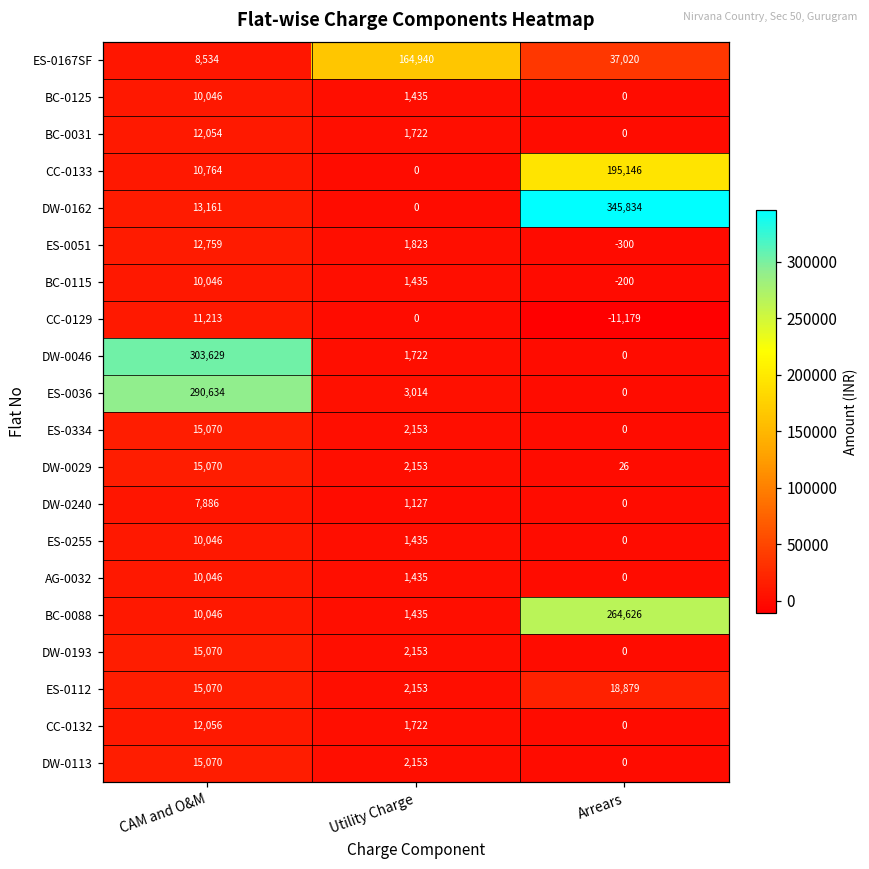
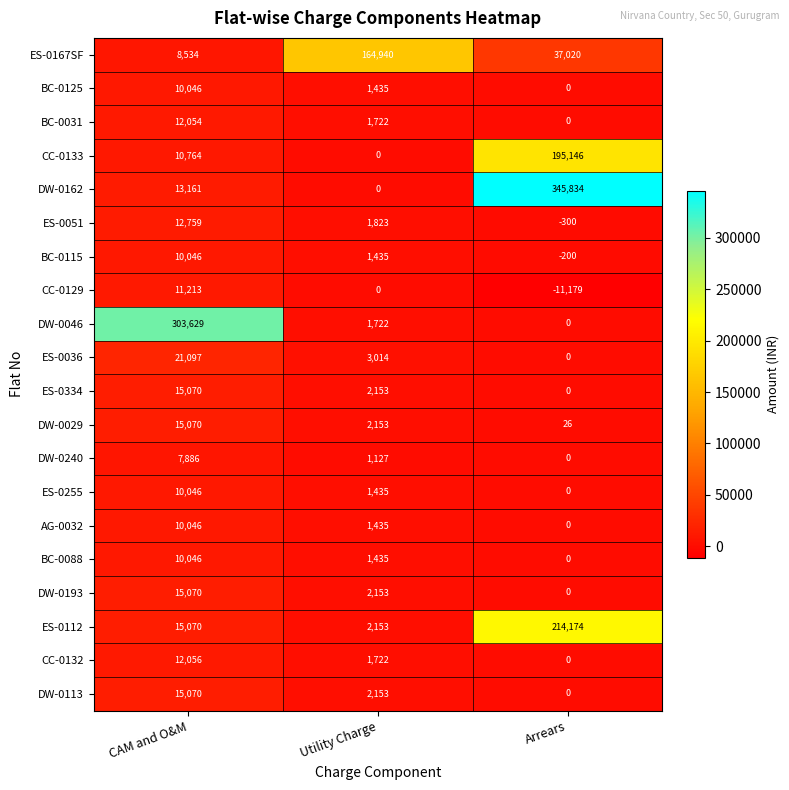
ES-0036, CAM and O&M: 290,634 -> 21,097
BC-0088, Arrears: 264,626 -> 0
ES-0112, Arrears: 18,879 -> 214,174
